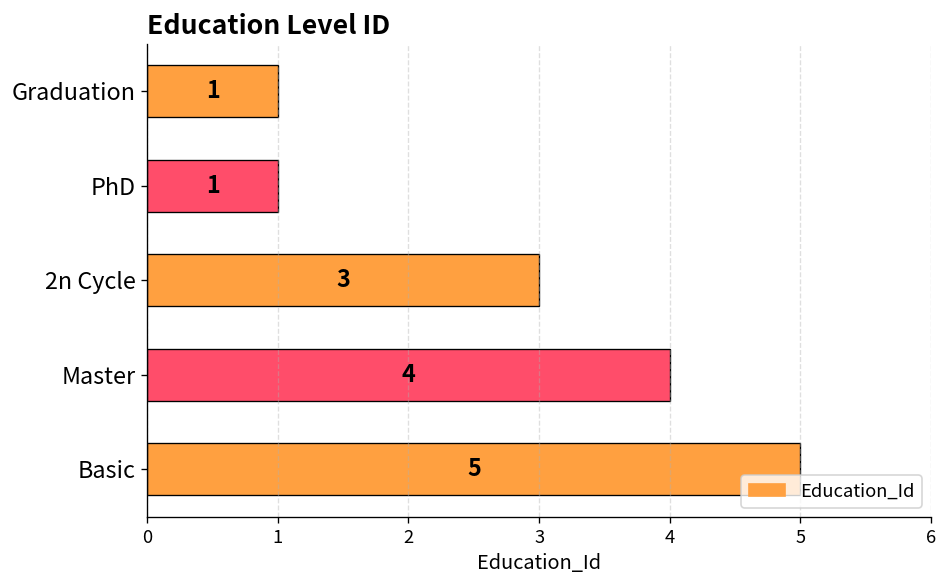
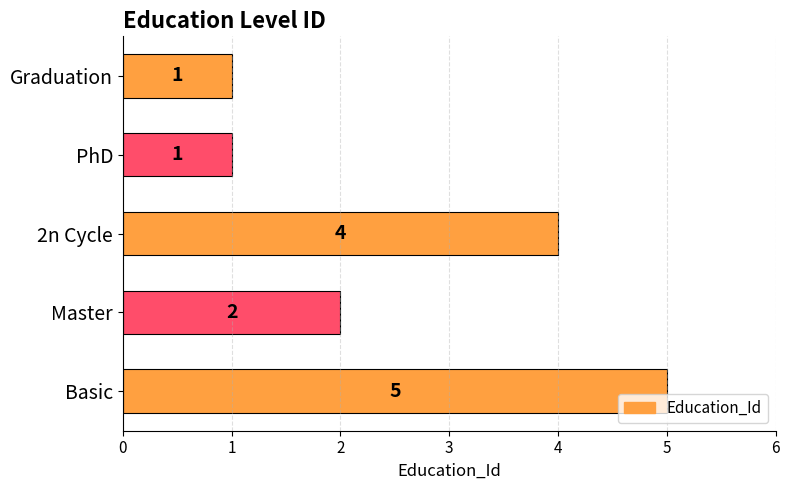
2n Cycle: 3 -> 4
Master: 4 -> 2
